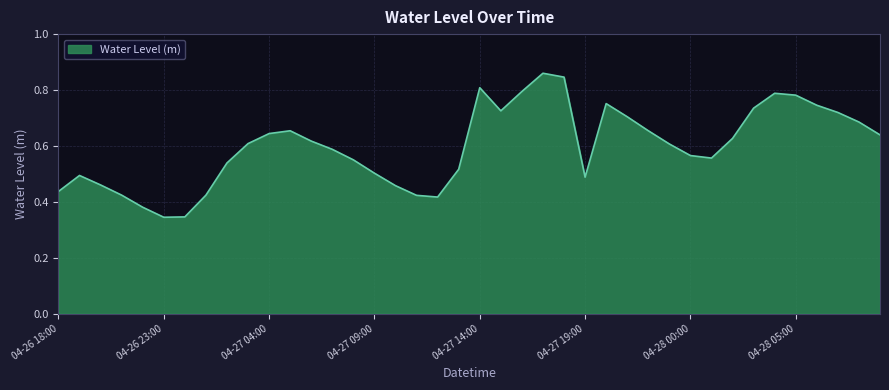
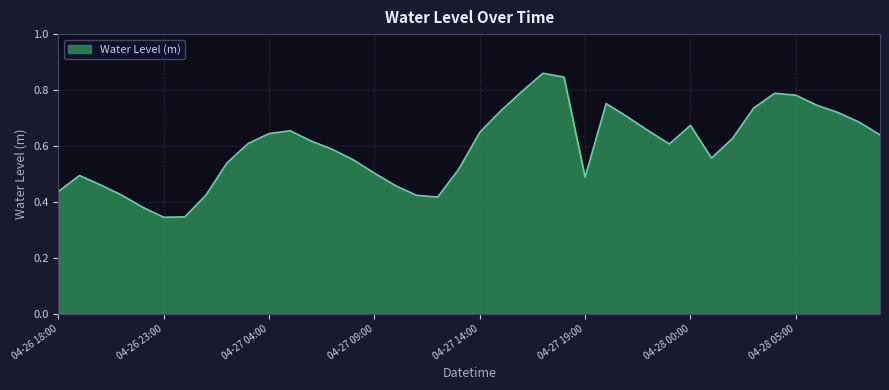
04-27 14:00: 0.81 -> 0.65
04-28 00:00: 0.57 -> 0.67
